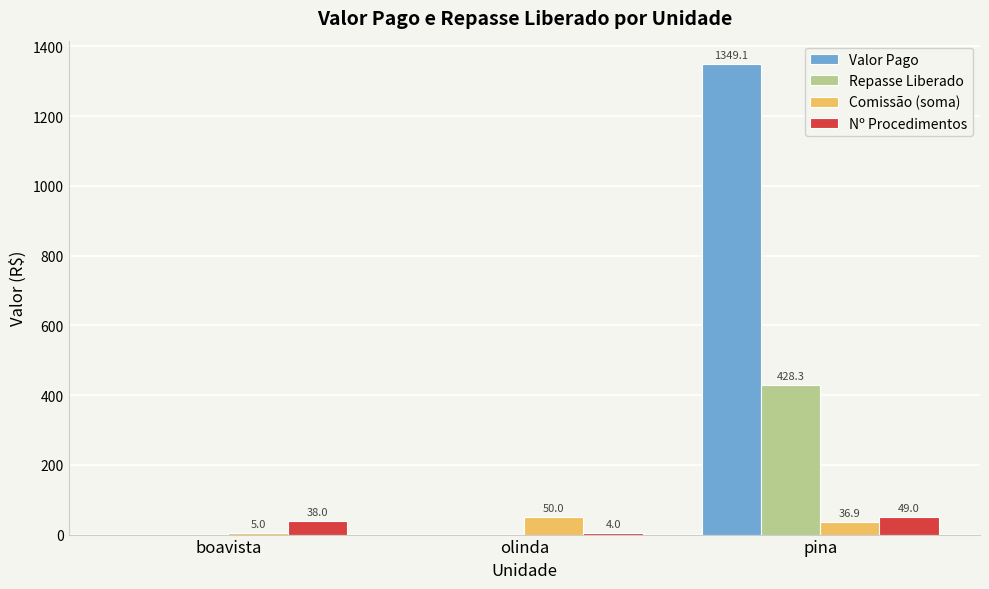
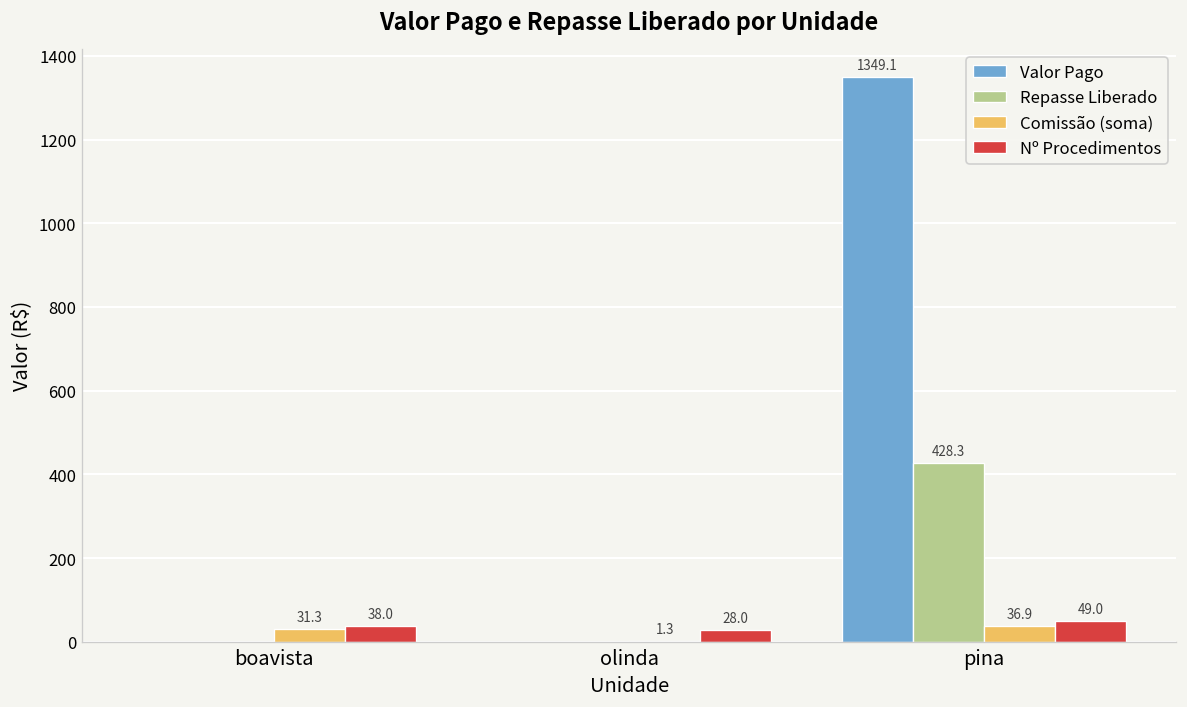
Comissão (soma), boavista: 5.0 -> 31.3
Comissão (soma), olinda: 50.0 -> 1.3
Nº Procedimentos, olinda: 4.0 -> 28.0
